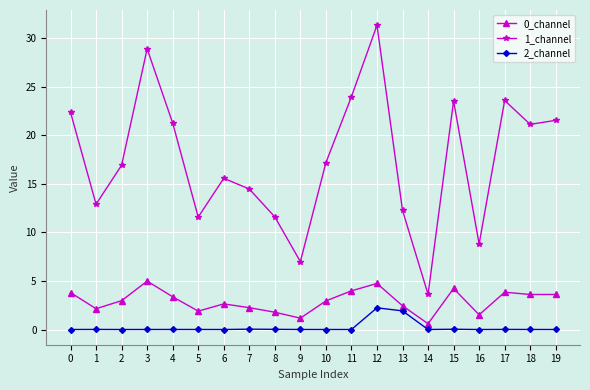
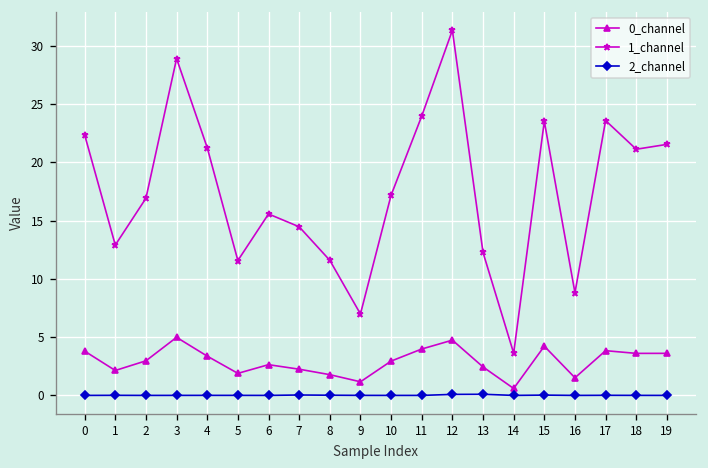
2_channel, 12: 2 -> 0
2_channel, 13: 2 -> 0
